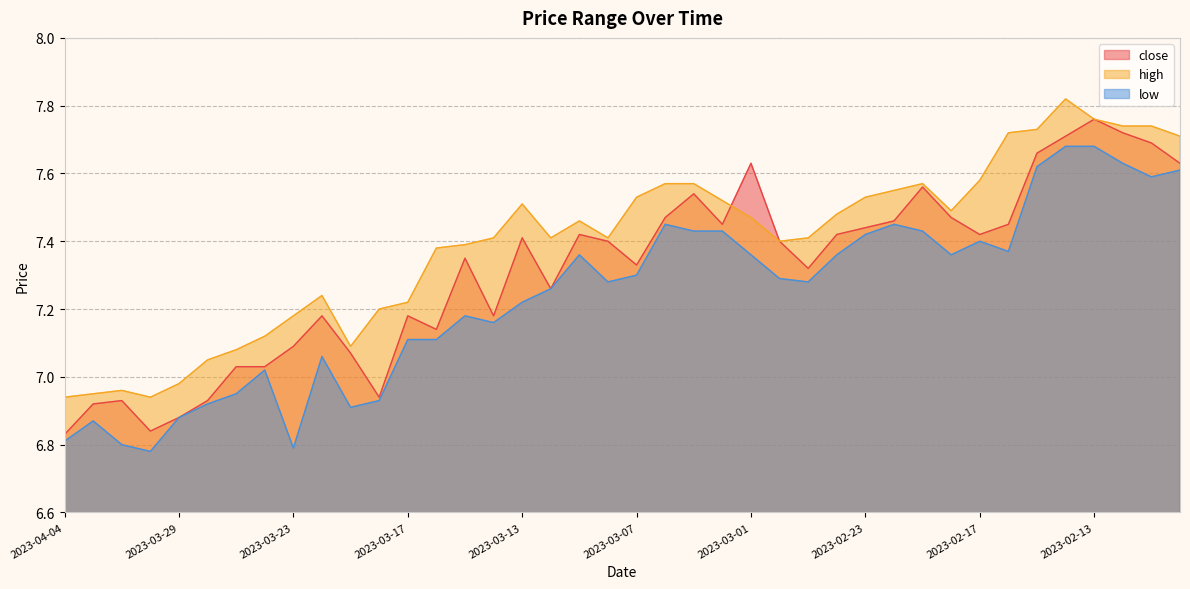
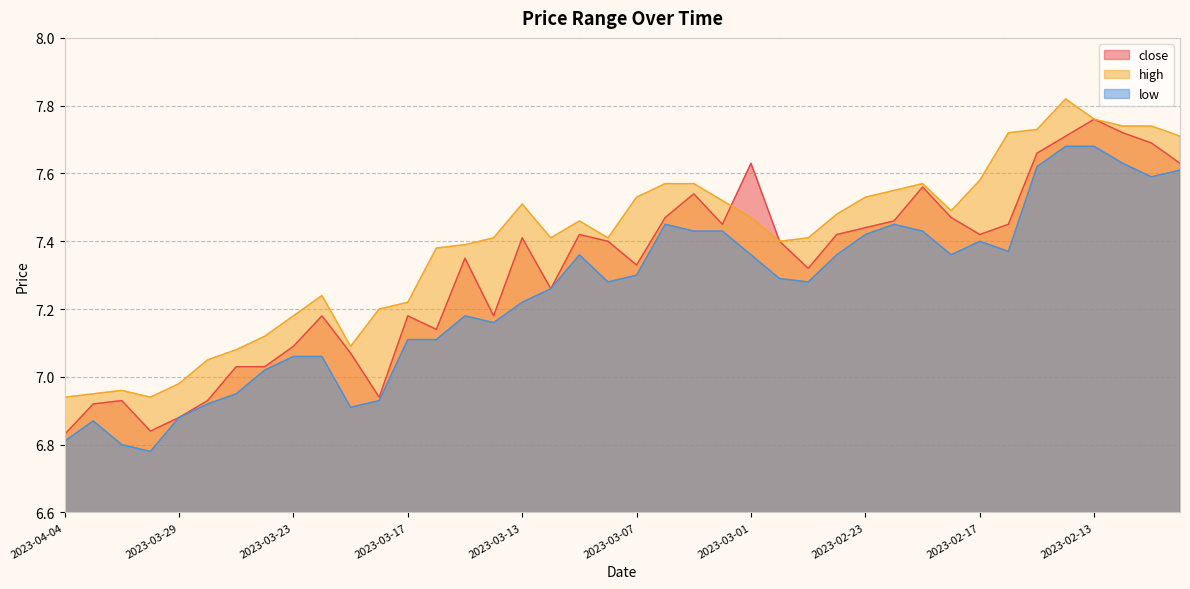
low, 2023-03-23: 6.79 -> 7.06
